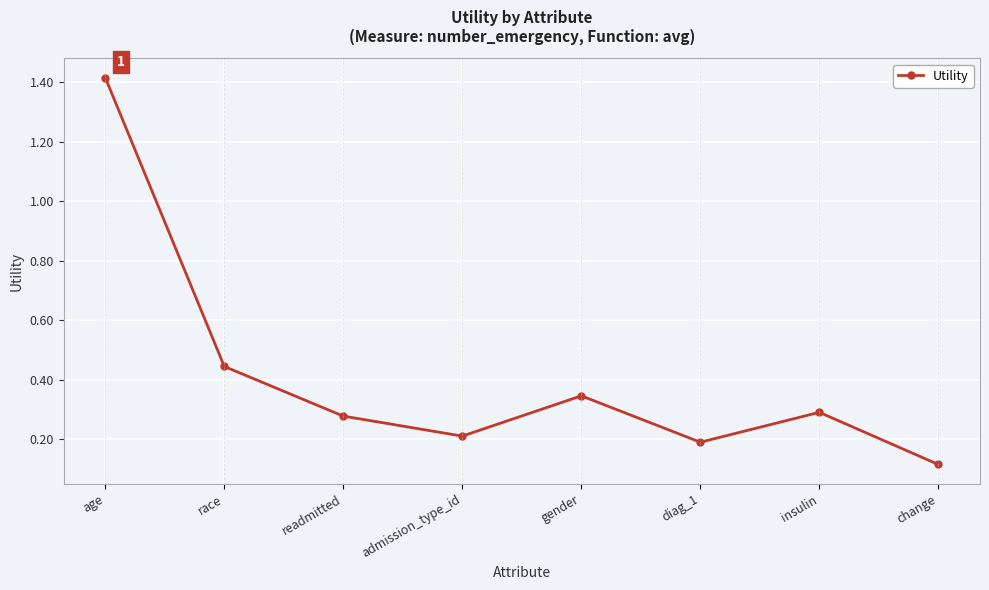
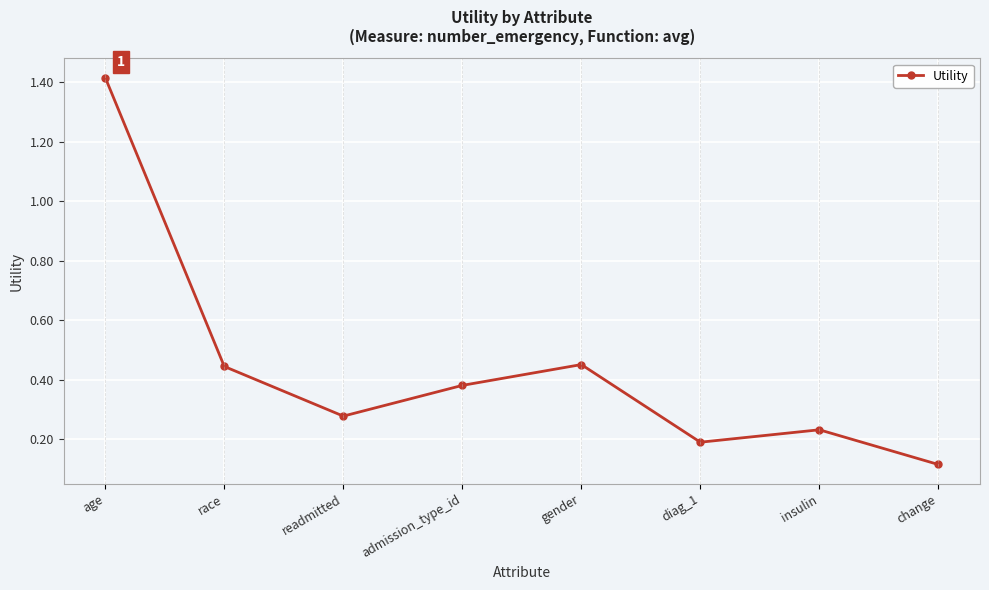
admission_type_id: 0.21 -> 0.38
gender: 0.35 -> 0.45
insulin: 0.29 -> 0.23
